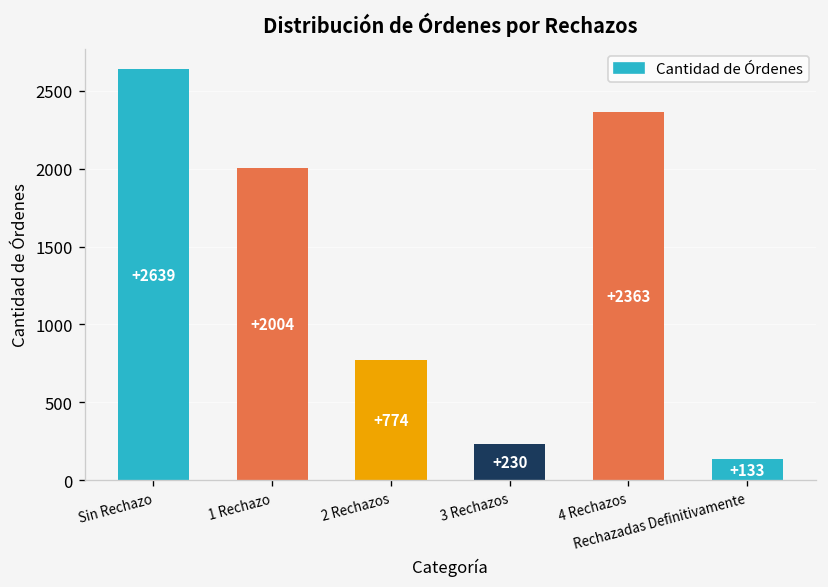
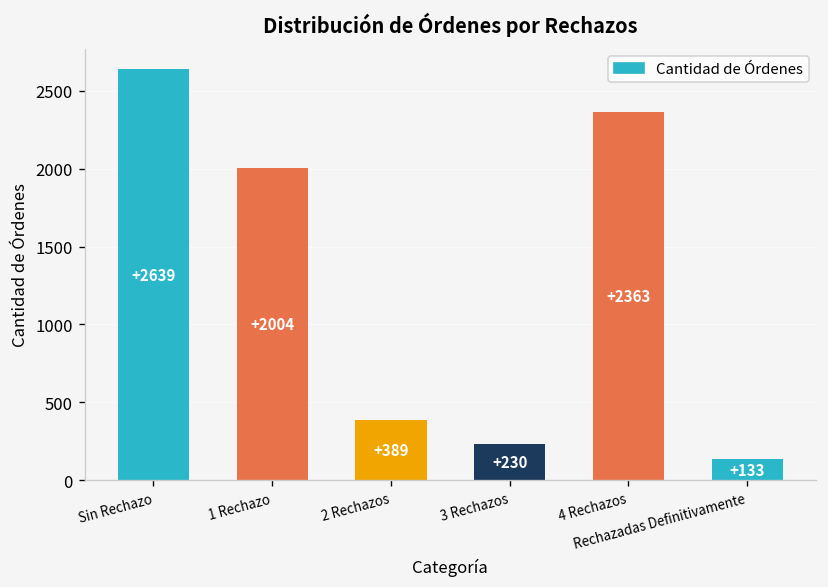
2 Rechazos: +774 -> +389
